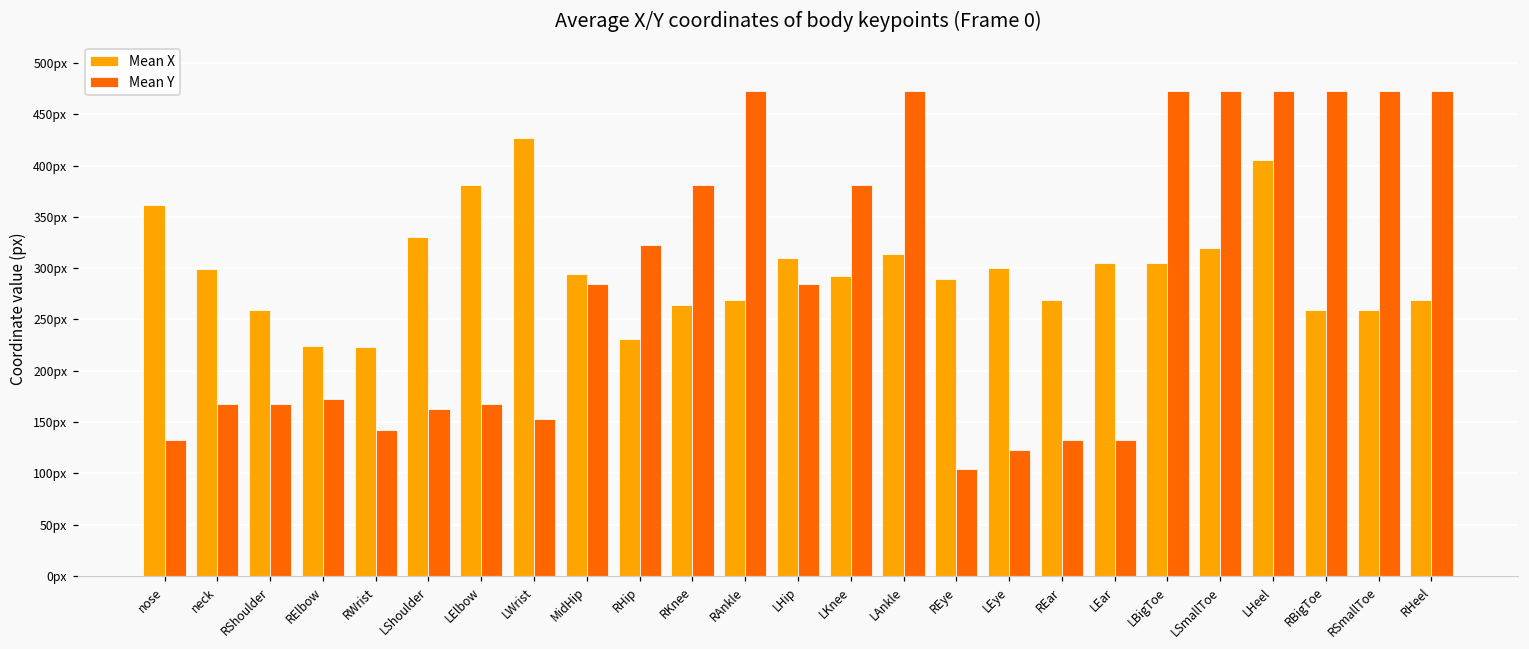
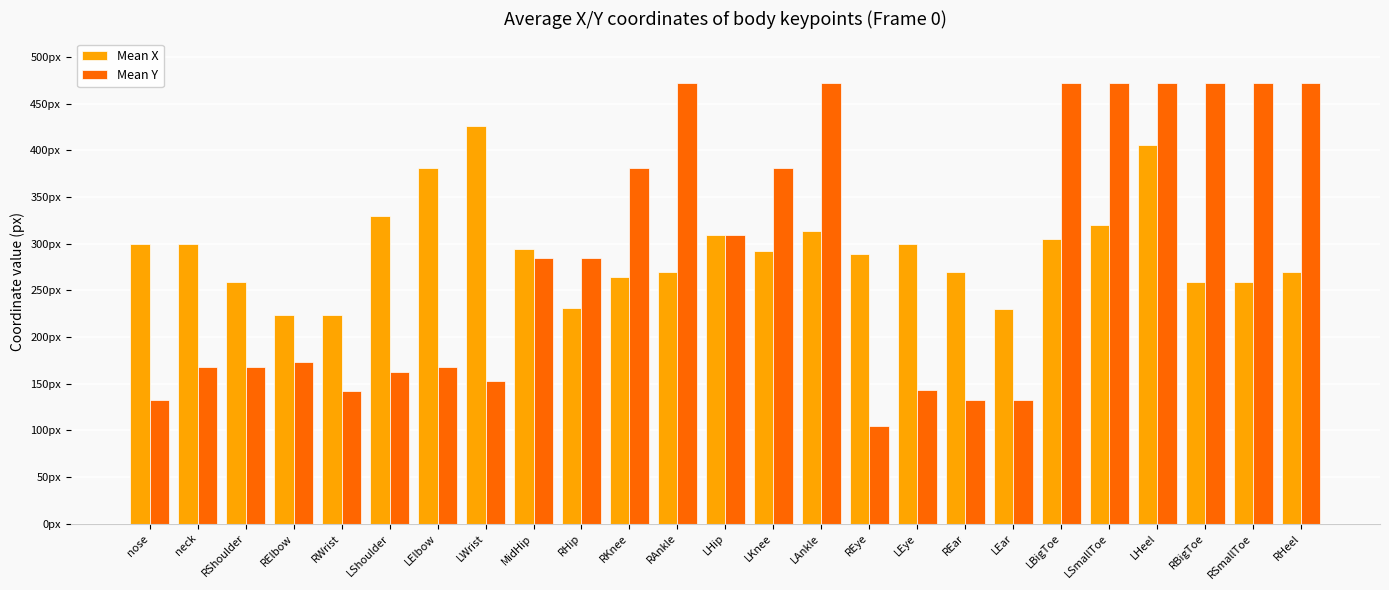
Mean X, nose: 360px -> 300px
Mean Y, RHip: 320px -> 280px
Mean Y, LHip: 280px -> 310px
Mean Y, LEye: 120px -> 140px
Mean X, LEar: 300px -> 230px
